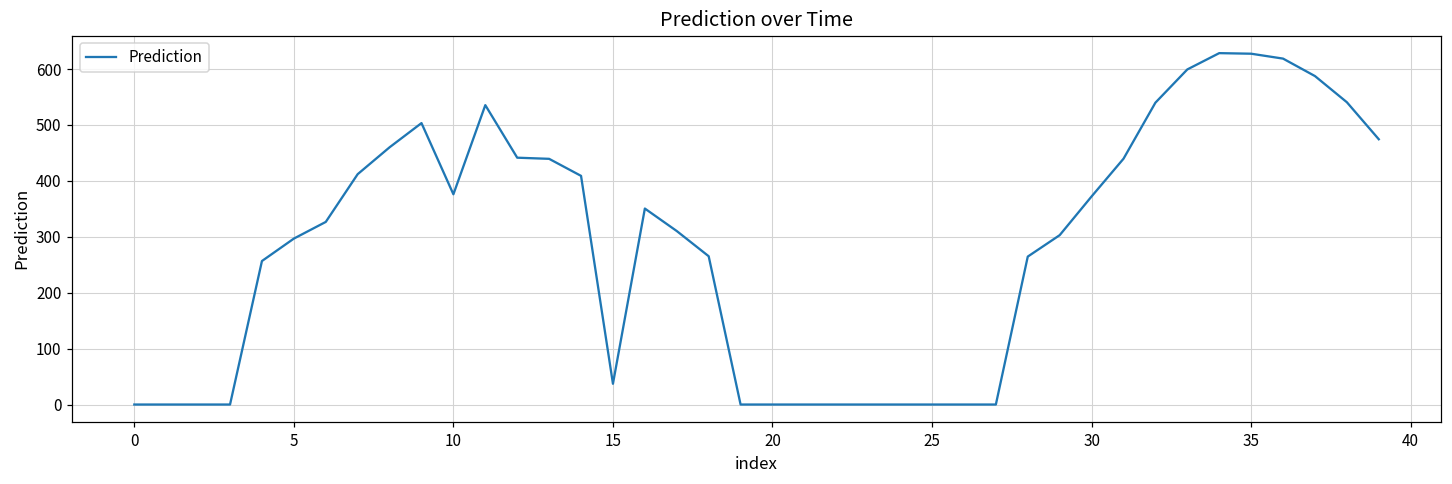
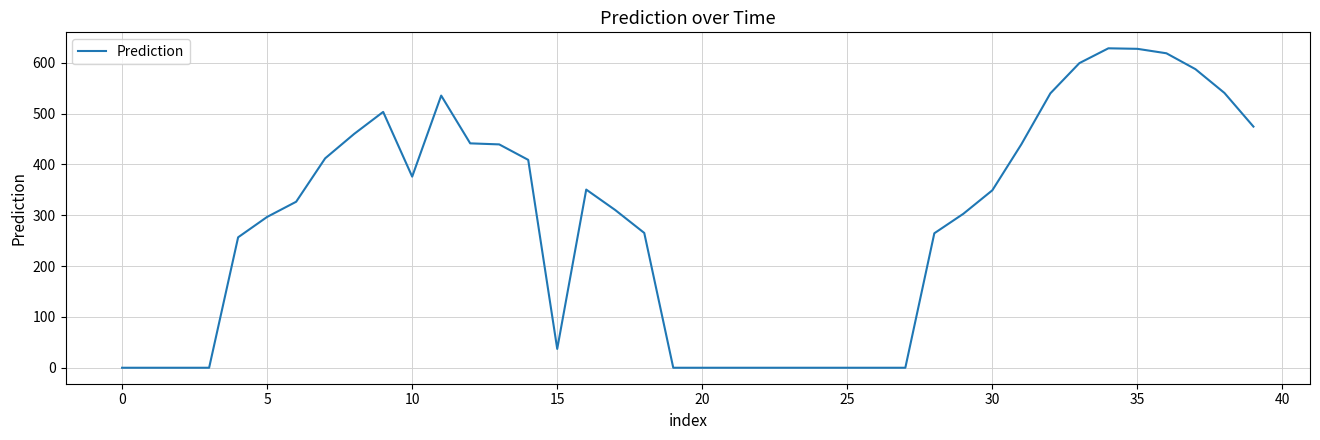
30: 370 -> 350
